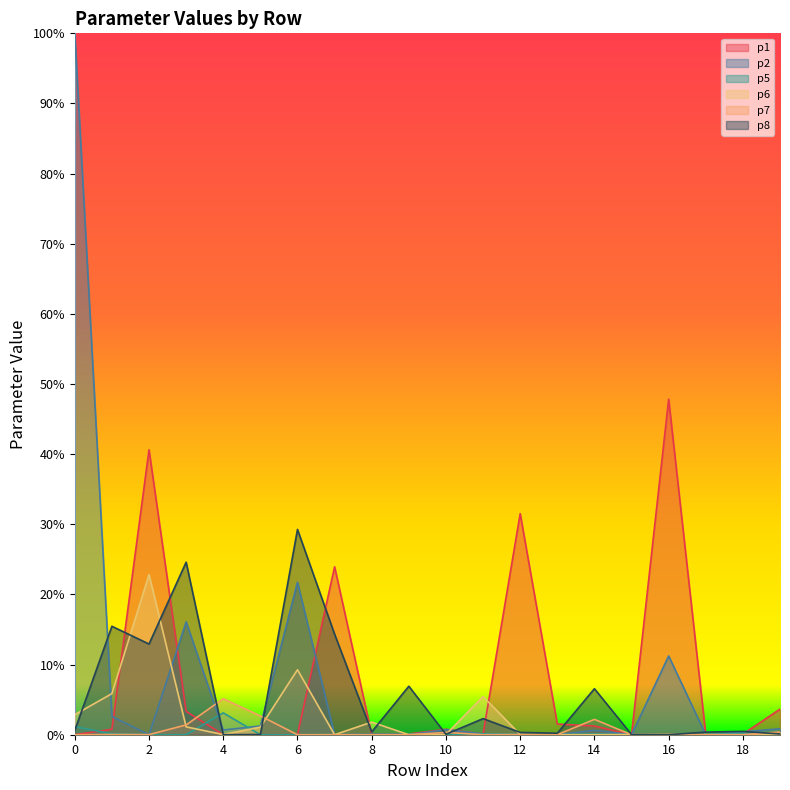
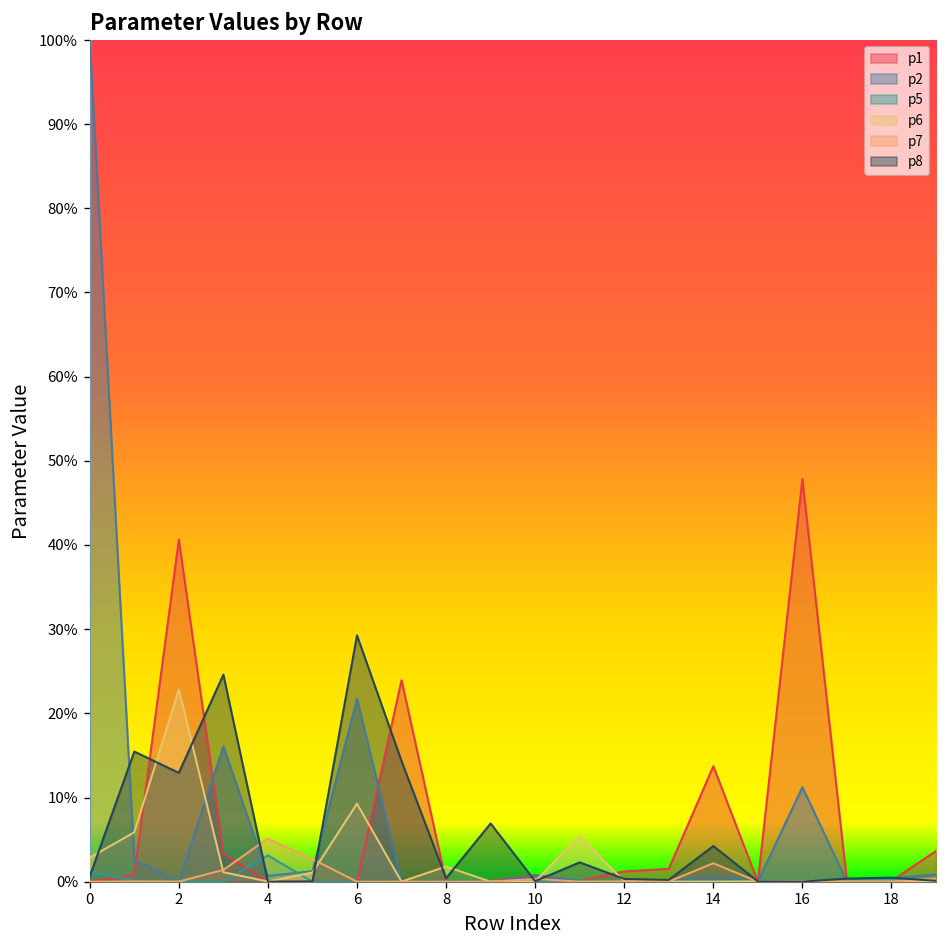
p1, 12: 32% -> 1%
p1, 14: 1% -> 14%
p8, 14: 7% -> 4%
